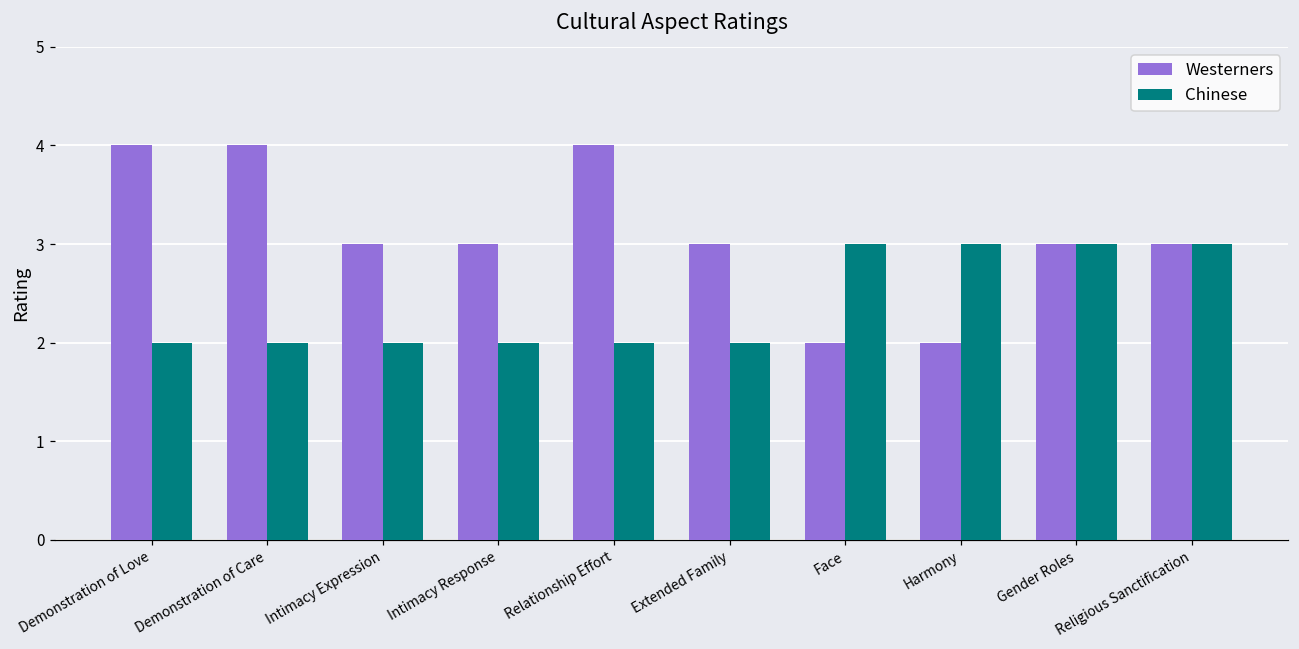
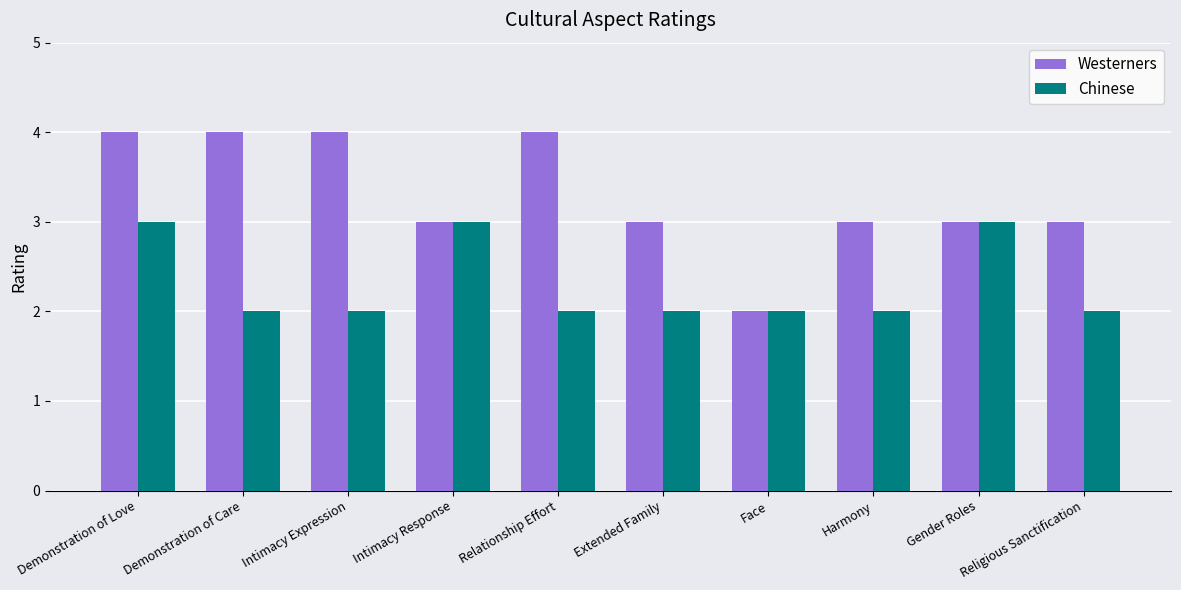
Chinese, Demonstration of Love: 2 -> 3
Westerners, Intimacy Expression: 3 -> 4
Chinese, Intimacy Response: 2 -> 3
Chinese, Face: 3 -> 2
Westerners, Harmony: 2 -> 3
Chinese, Harmony: 3 -> 2
Chinese, Religious Sanctification: 3 -> 2
